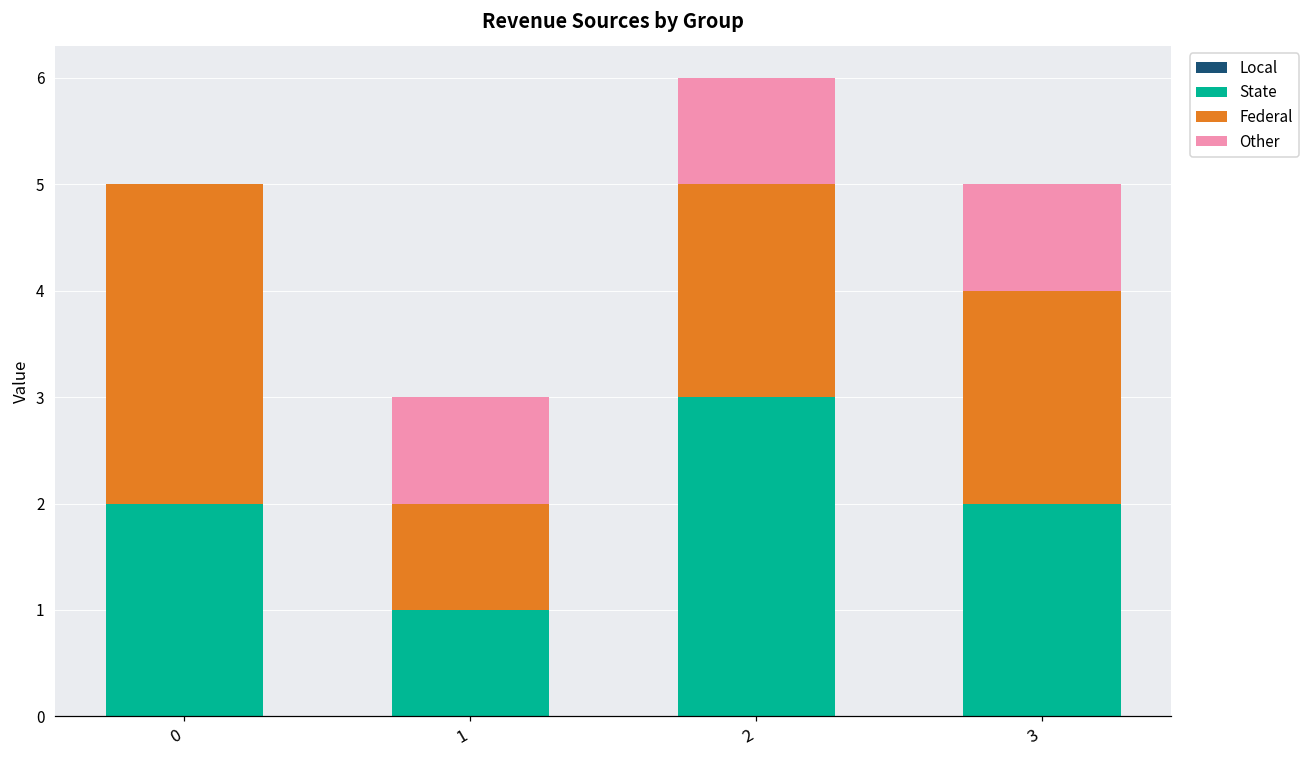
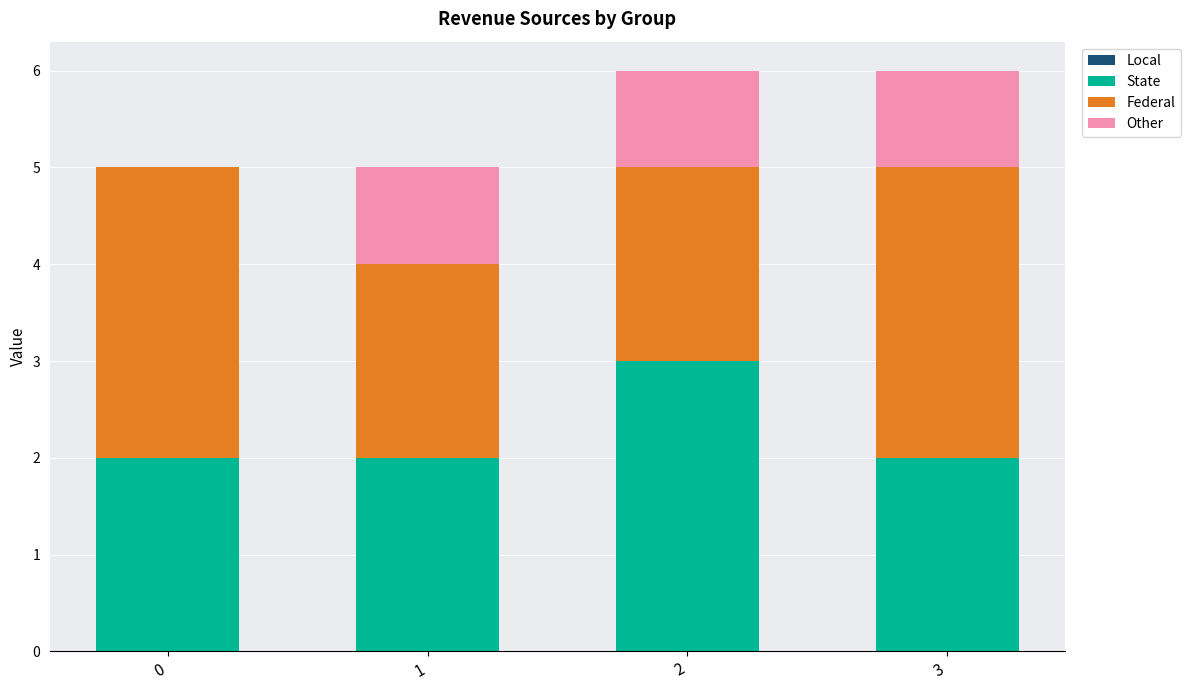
State, 1: 1 -> 2
Federal, 1: 1 -> 2
Federal, 3: 2 -> 3
